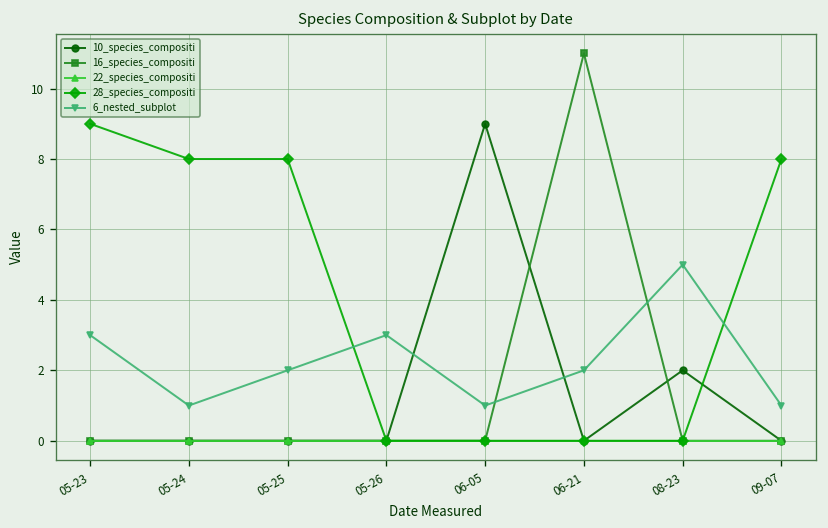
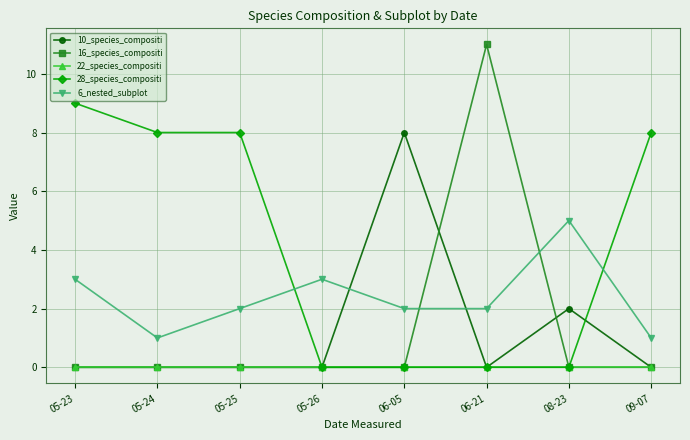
10_species_compositi, 06-05: 9 -> 8
6_nested_subplot, 06-05: 1 -> 2
